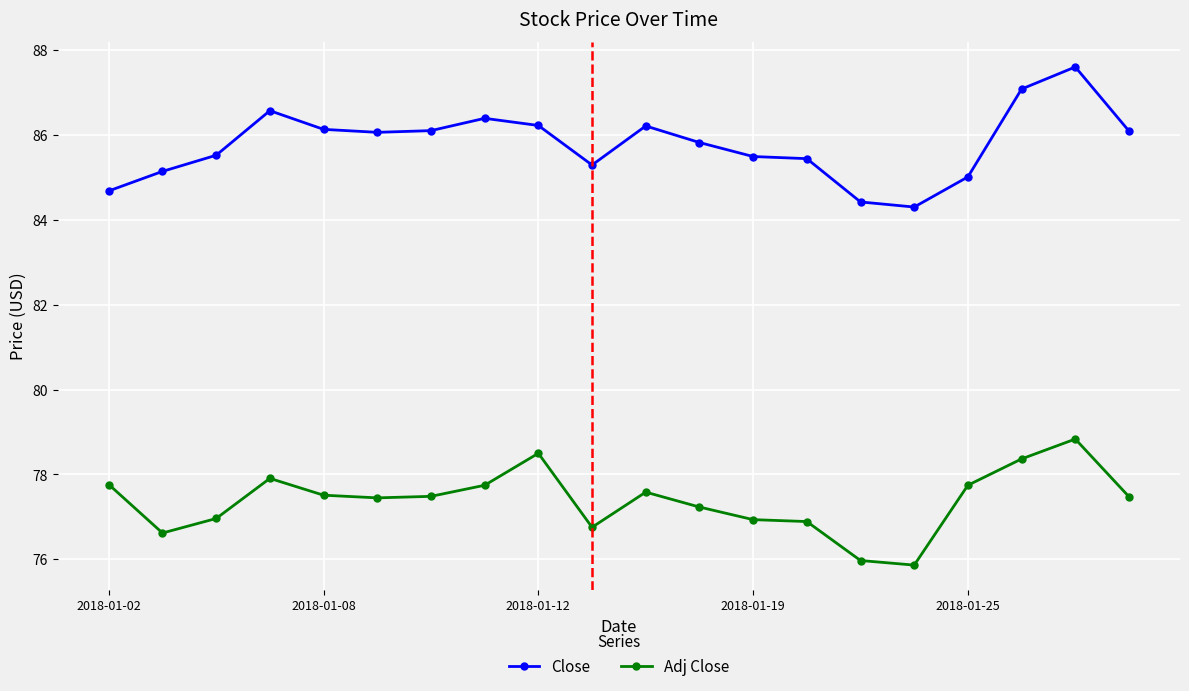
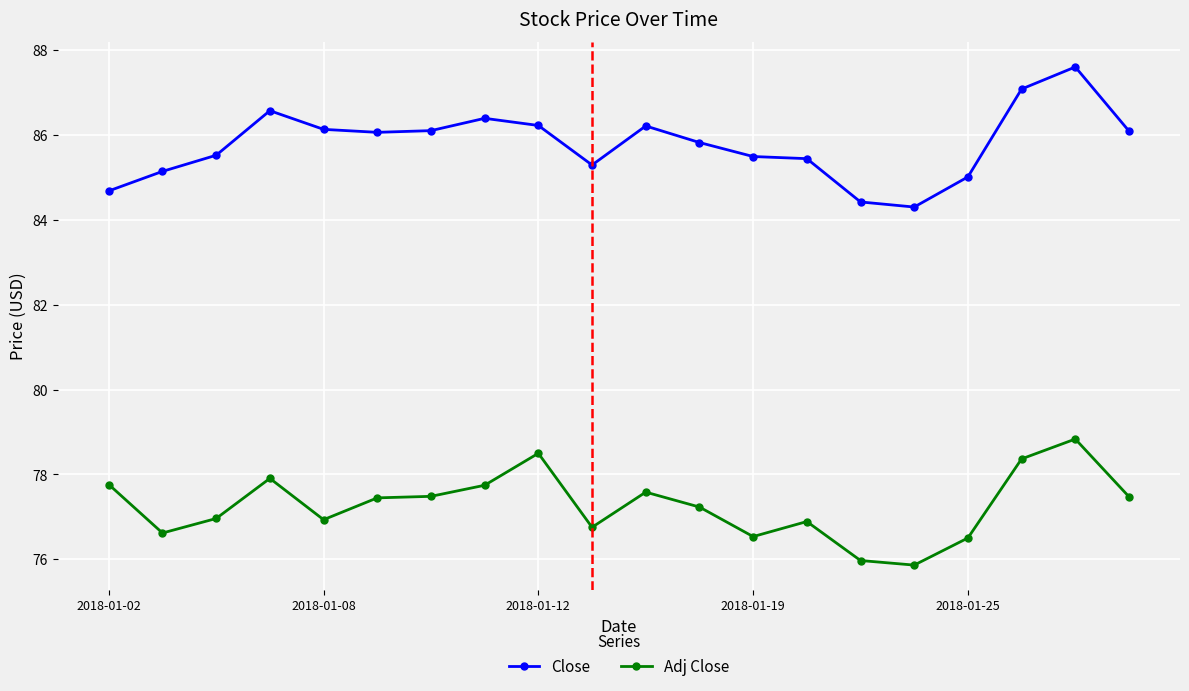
Adj Close, 2018-01-08: 77.5 -> 76.9
Adj Close, 2018-01-19: 76.9 -> 76.5
Adj Close, 2018-01-25: 77.7 -> 76.5
